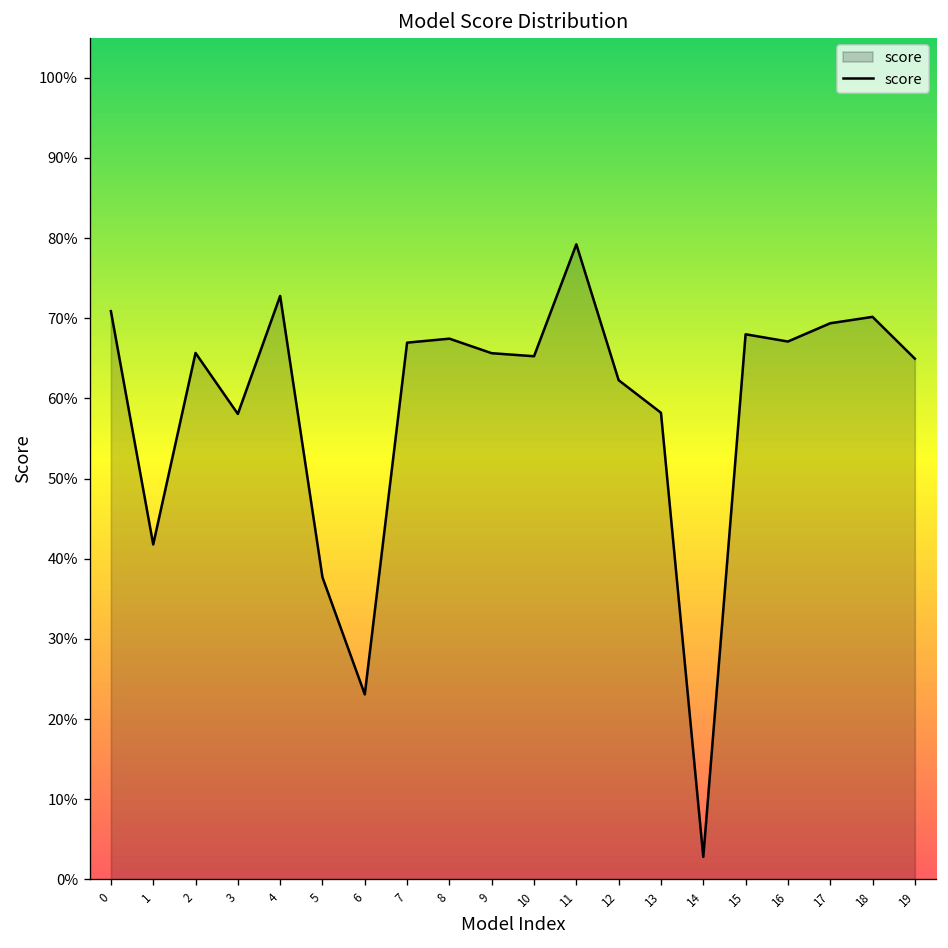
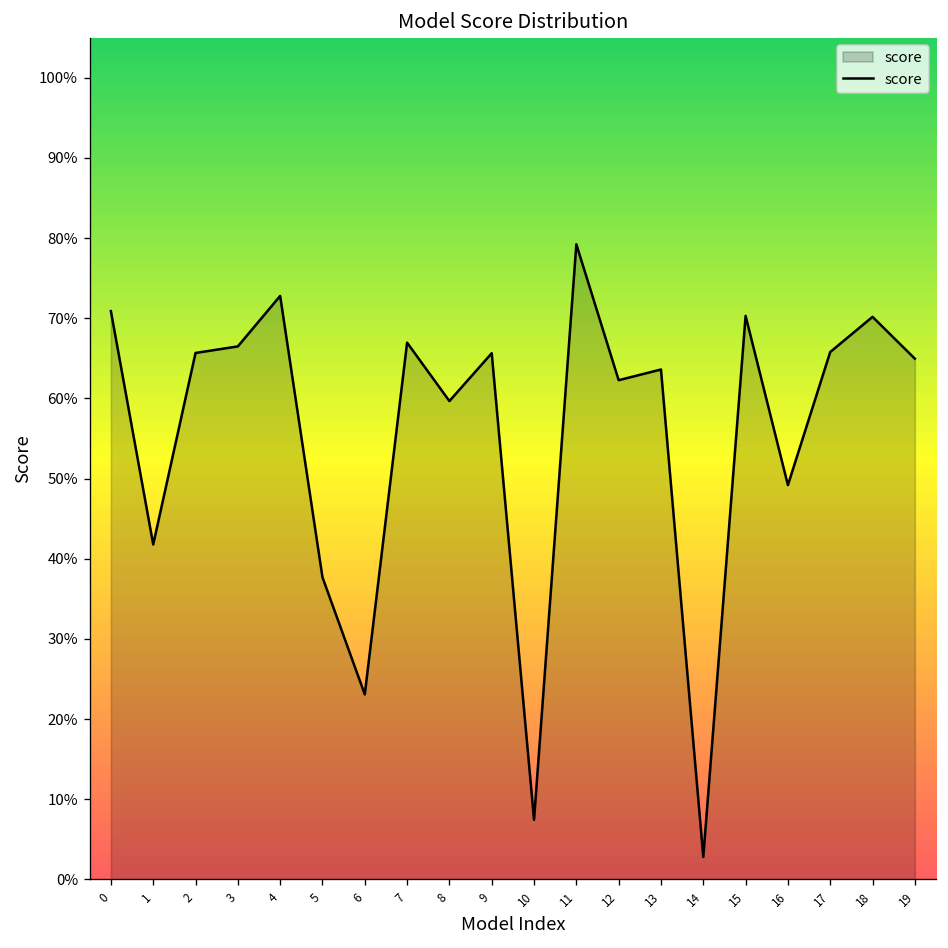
3: 58% -> 66%
8: 67% -> 60%
10: 65% -> 7%
13: 58% -> 64%
15: 68% -> 70%
16: 67% -> 49%
17: 69% -> 66%
